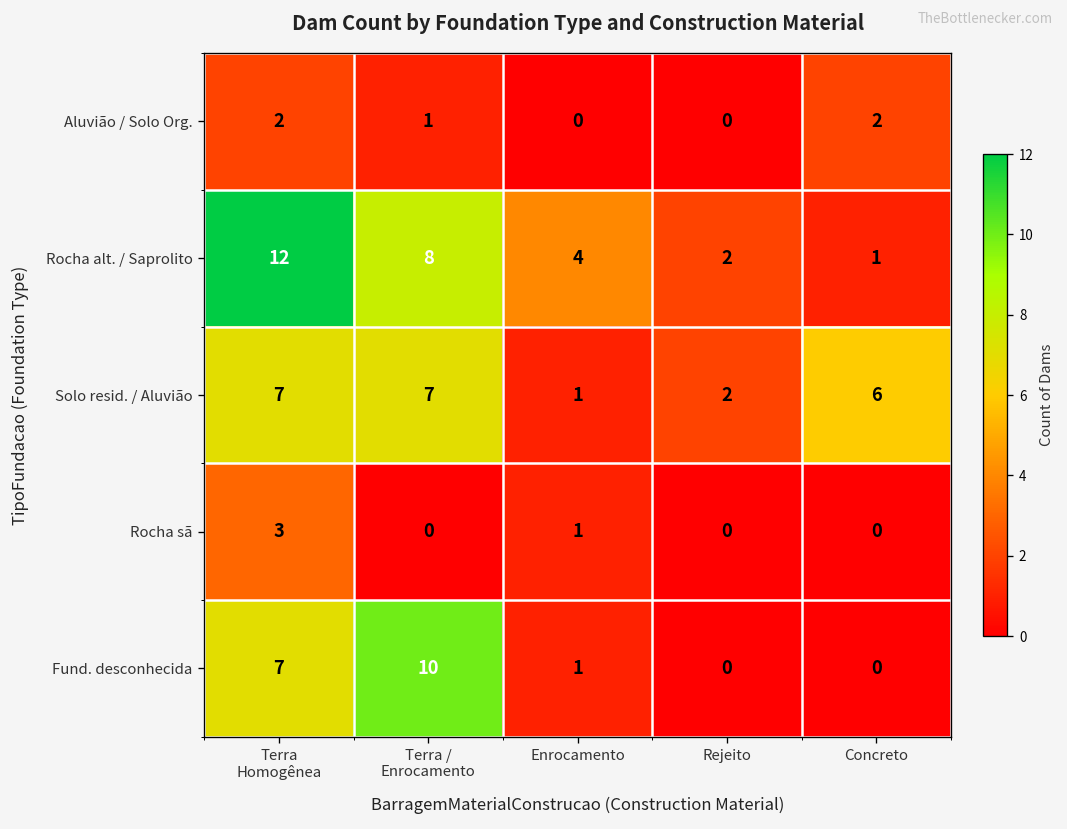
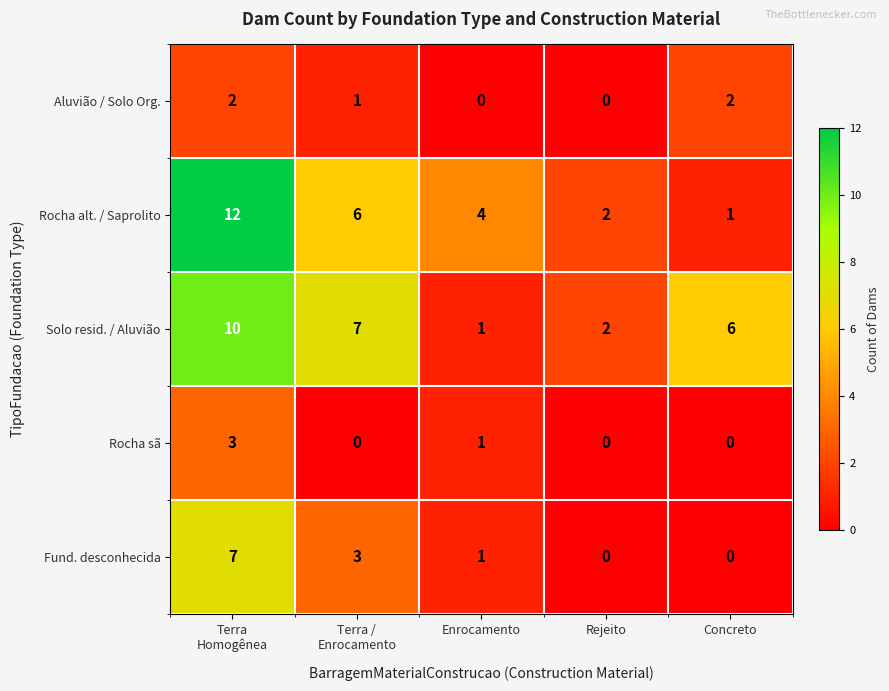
Rocha alt. / Saprolito, Terra / Enrocamento: 8 -> 6
Solo resid. / Aluvião, Terra Homogênea: 7 -> 10
Fund. desconhecida, Terra / Enrocamento: 10 -> 3
